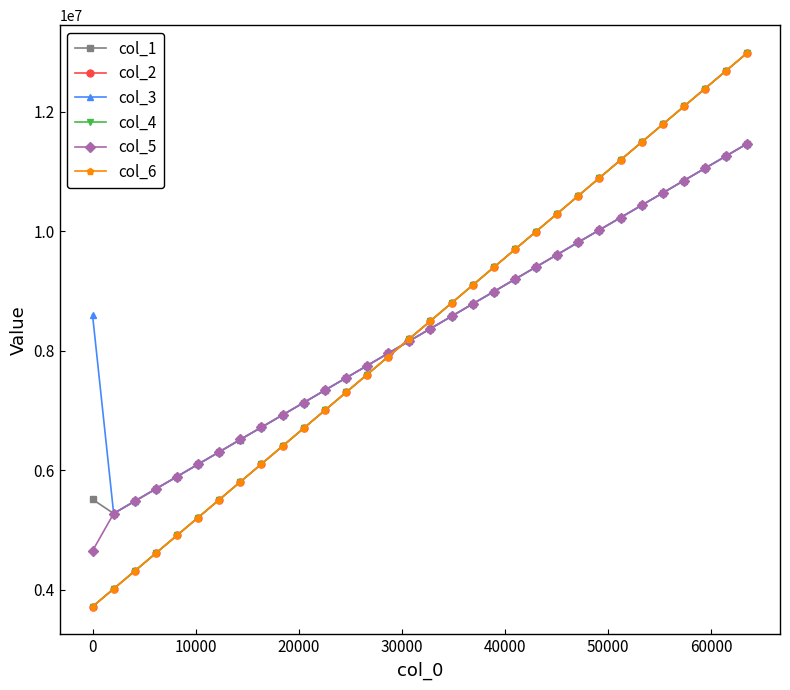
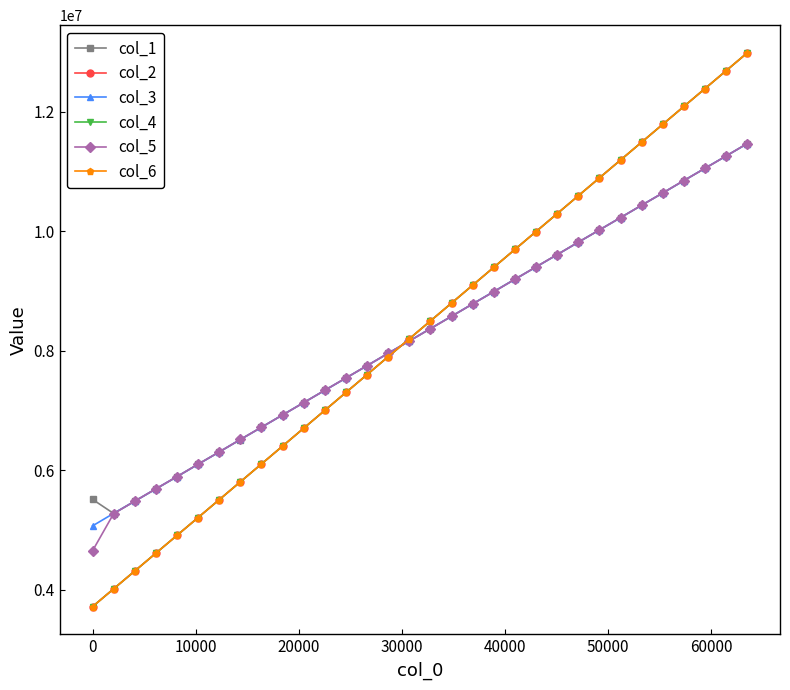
col_3, 0: 8600000 -> 5100000
